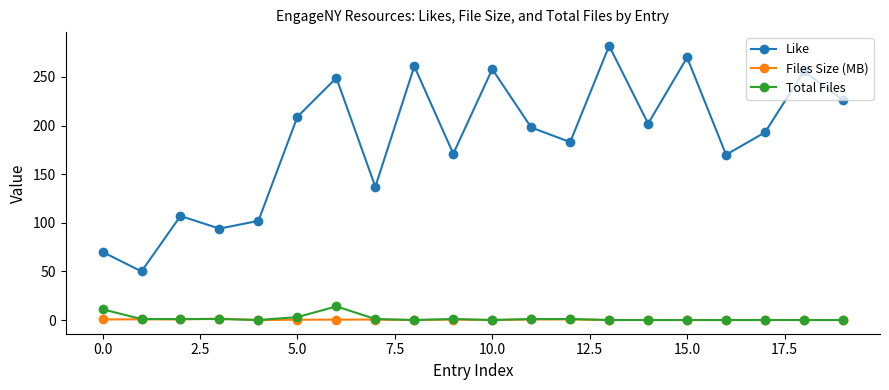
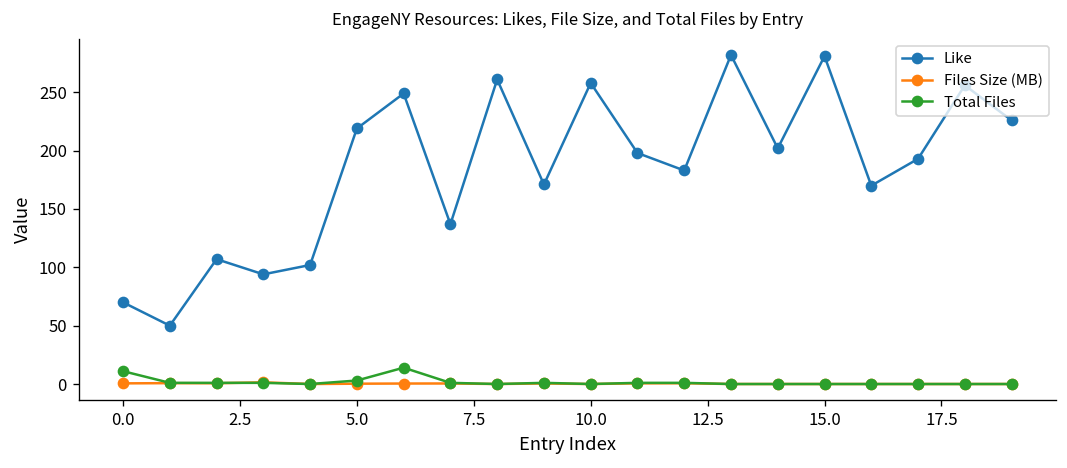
Like, 5.0: 210 -> 220
Like, 15.0: 270 -> 280
